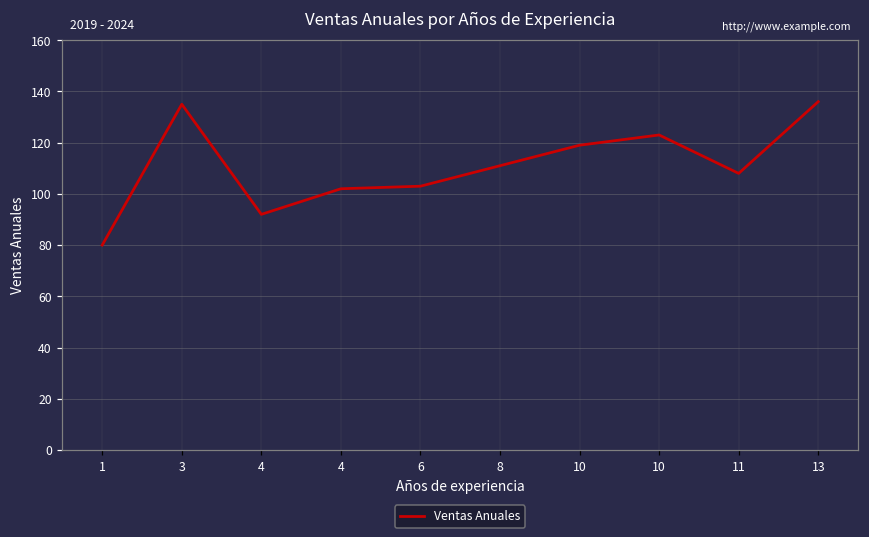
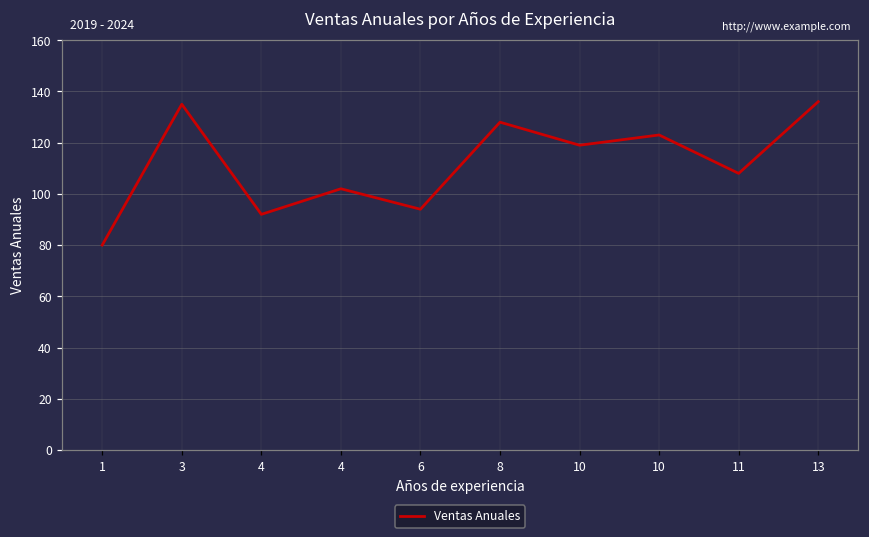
6: 103 -> 94
8: 111 -> 128
